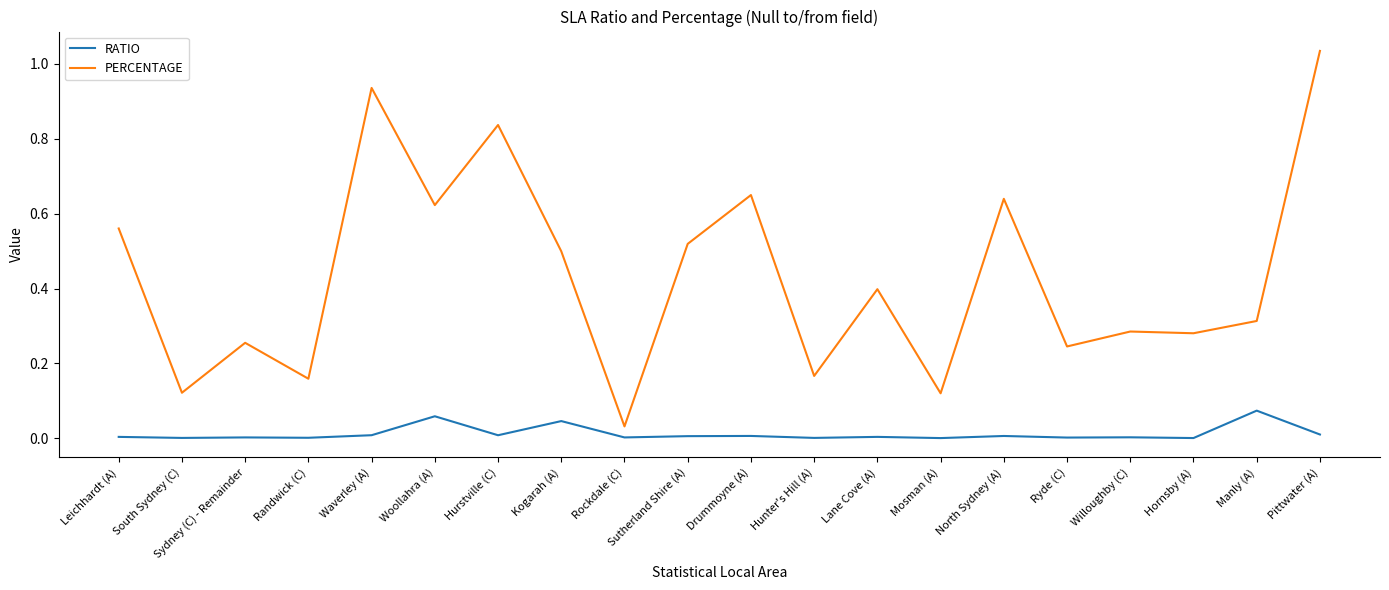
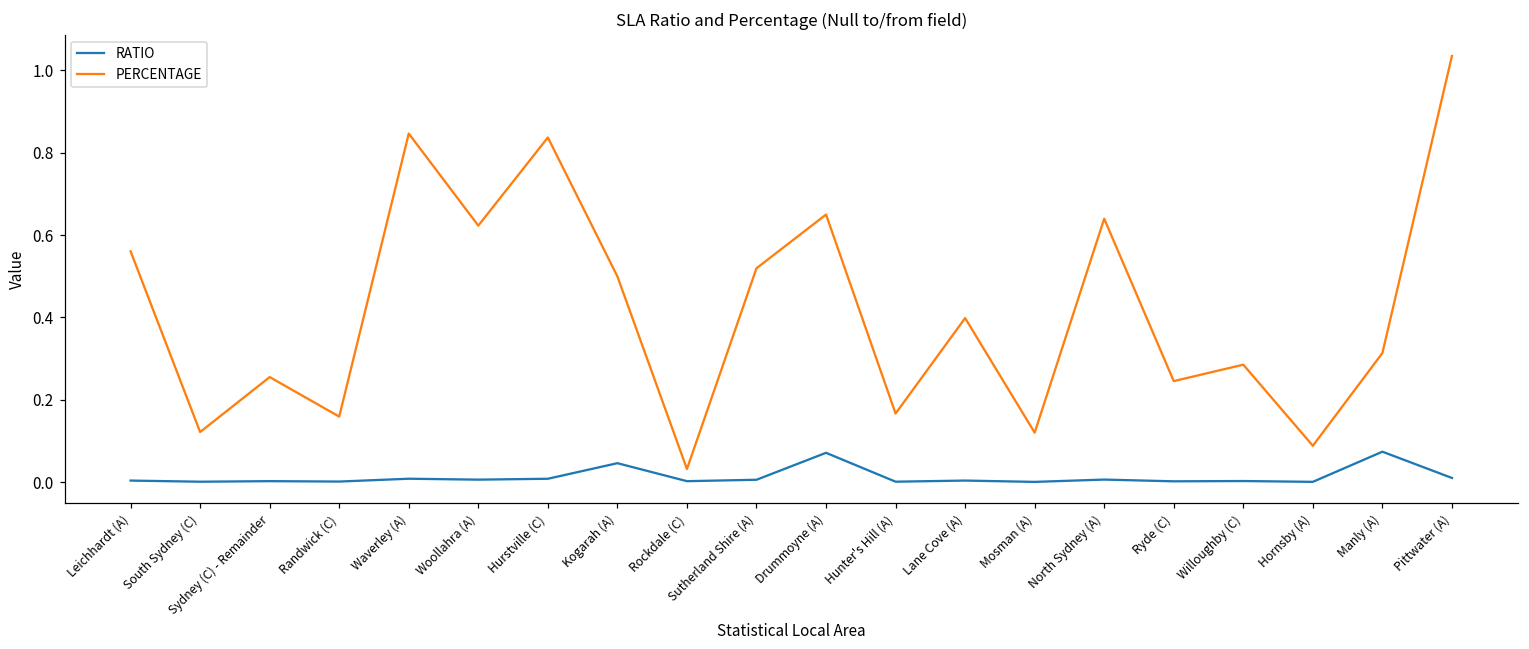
PERCENTAGE, Waverley (A): 0.94 -> 0.85
RATIO, Woollahra (A): 0.06 -> 0.01
RATIO, Drummoyne (A): 0.01 -> 0.07
PERCENTAGE, Hornsby (A): 0.28 -> 0.09
